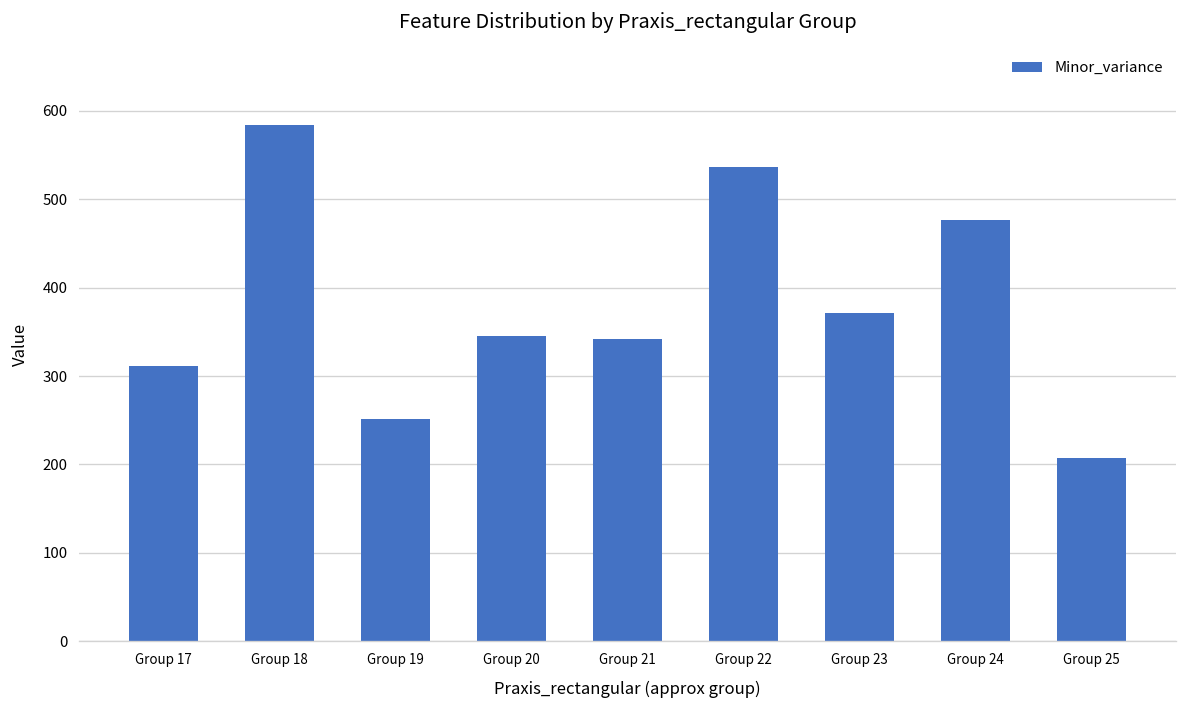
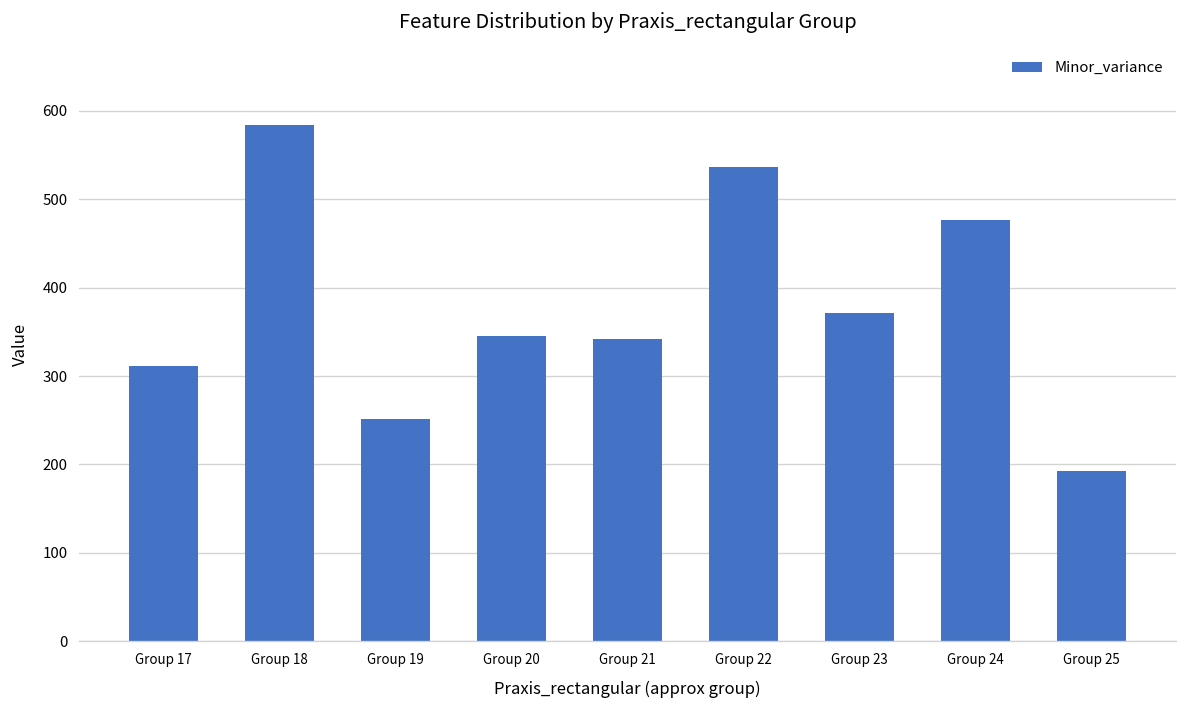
Group 25: 210 -> 190
